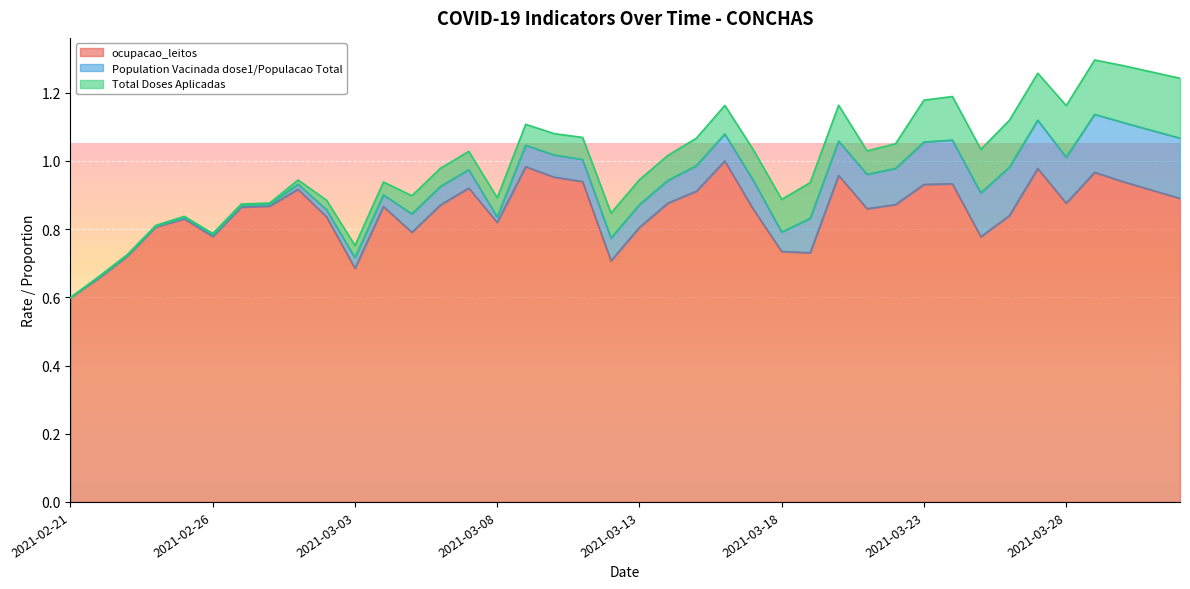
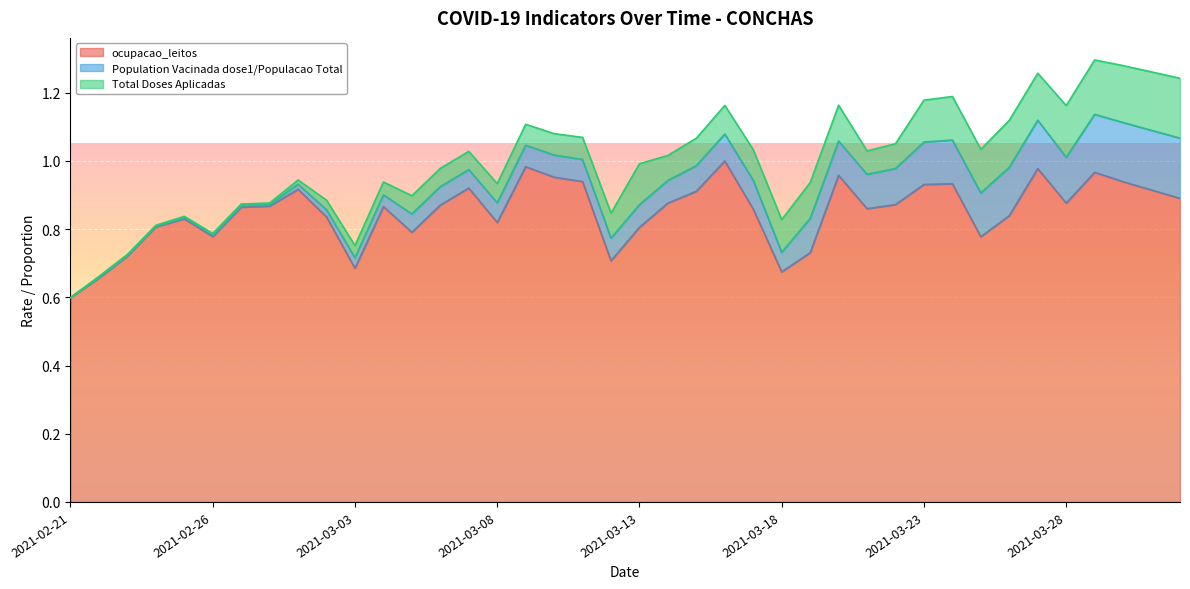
Population Vacinada dose1/Populacao Total, 2021-03-08: 0.02 -> 0.06
Total Doses Aplicadas, 2021-03-13: 0.07 -> 0.12
ocupacao_leitos, 2021-03-18: 0.73 -> 0.67
